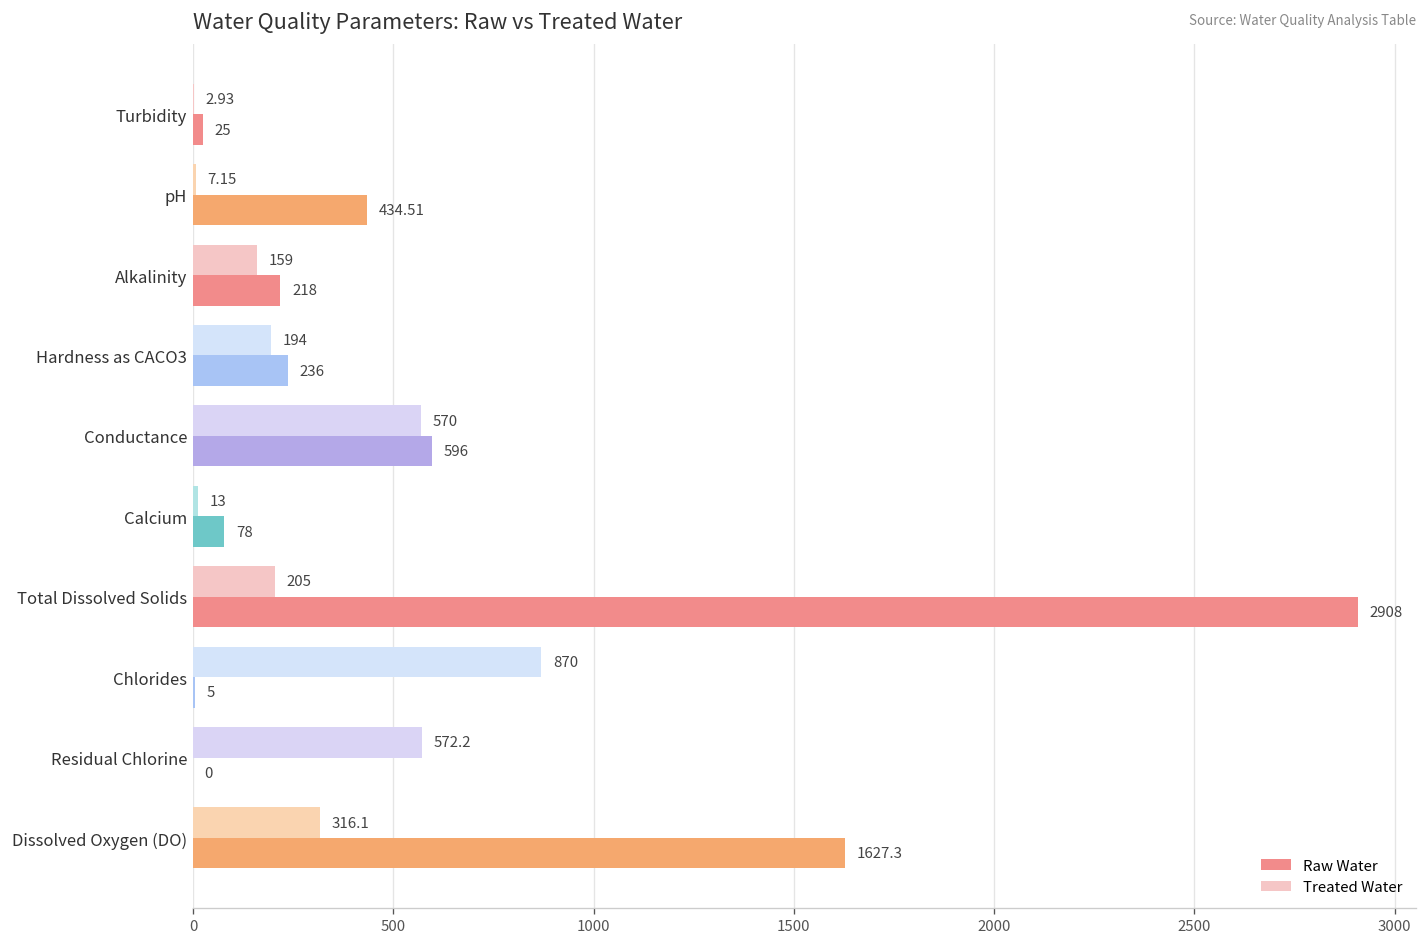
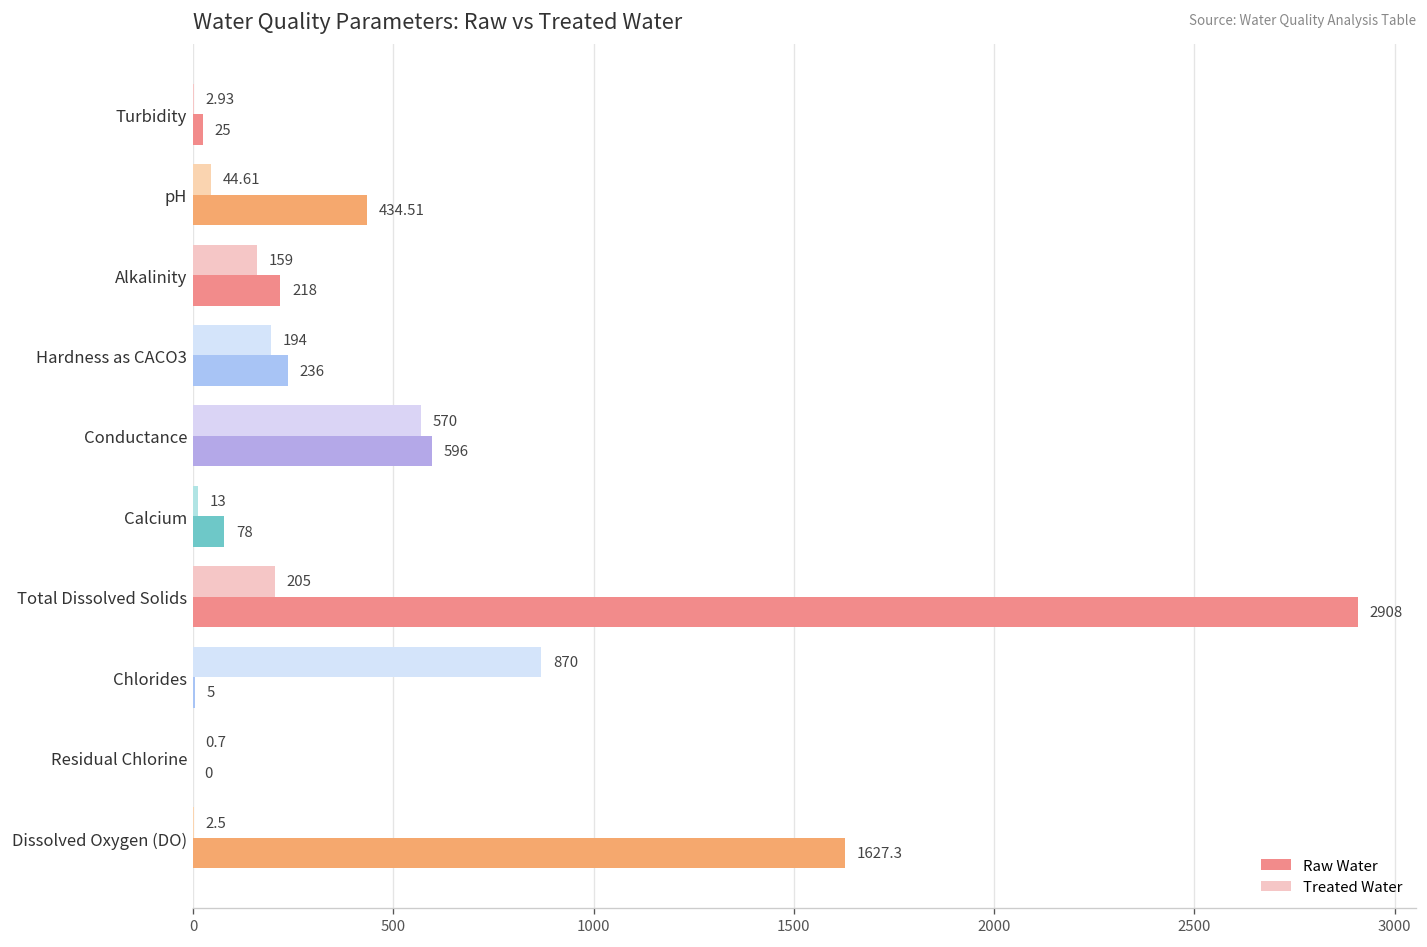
Treated Water, pH: 7.15 -> 44.61
Treated Water, Residual Chlorine: 572.2 -> 0.7
Treated Water, Dissolved Oxygen (DO): 316.1 -> 2.5
